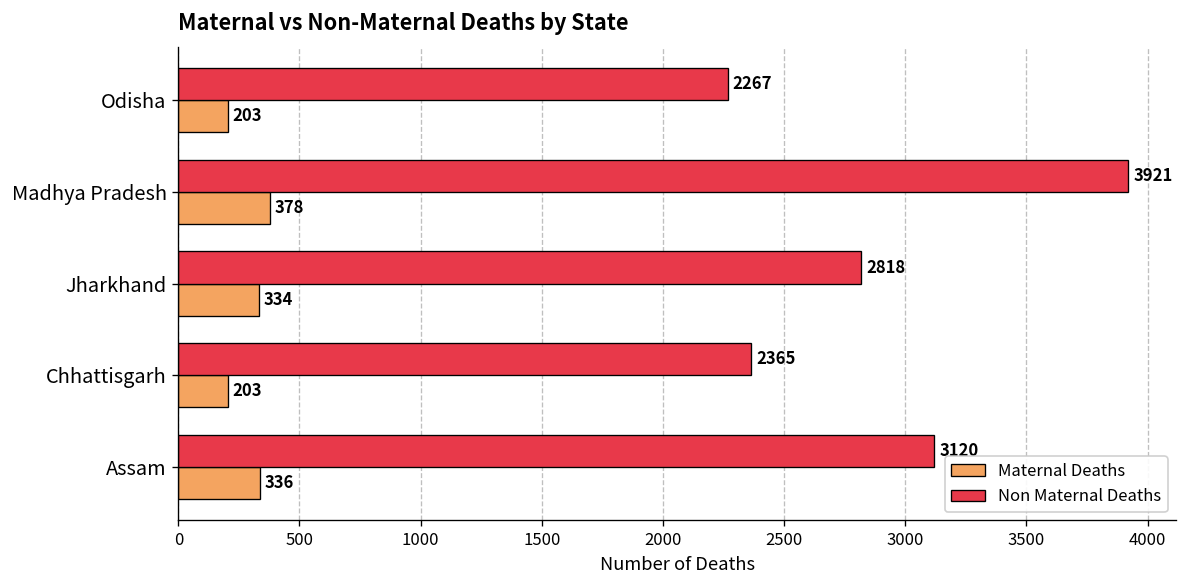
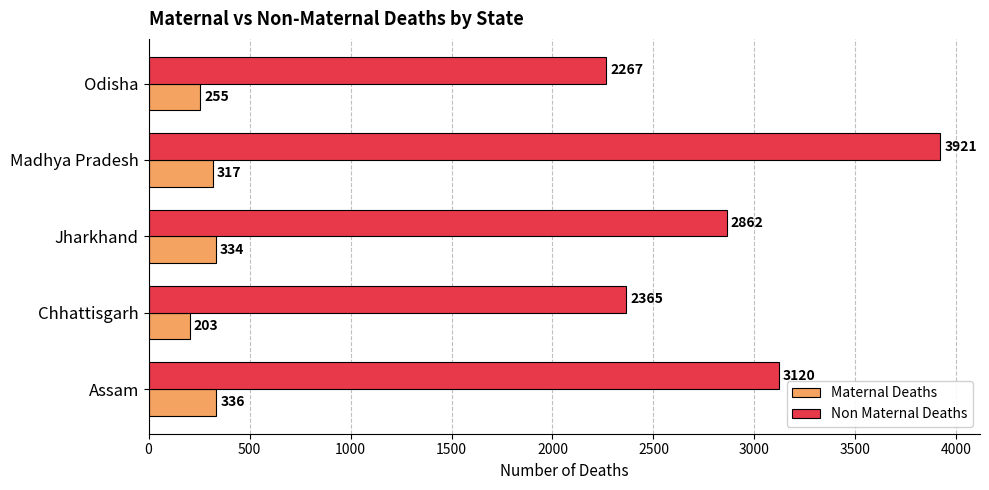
Maternal Deaths, Odisha: 203 -> 255
Maternal Deaths, Madhya Pradesh: 378 -> 317
Non Maternal Deaths, Jharkhand: 2818 -> 2862
